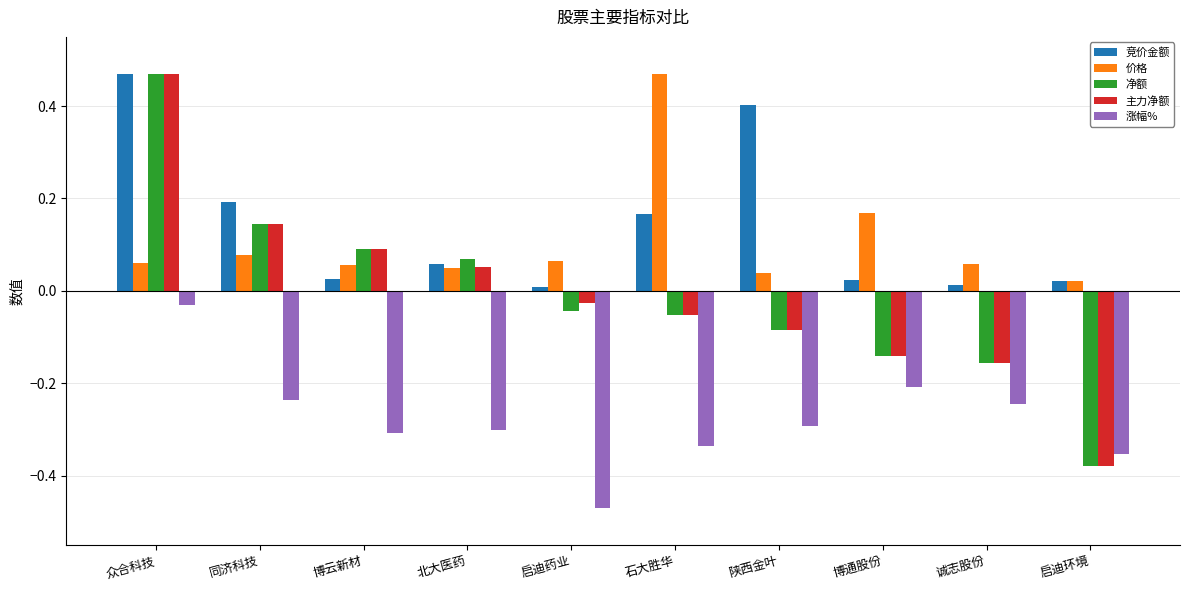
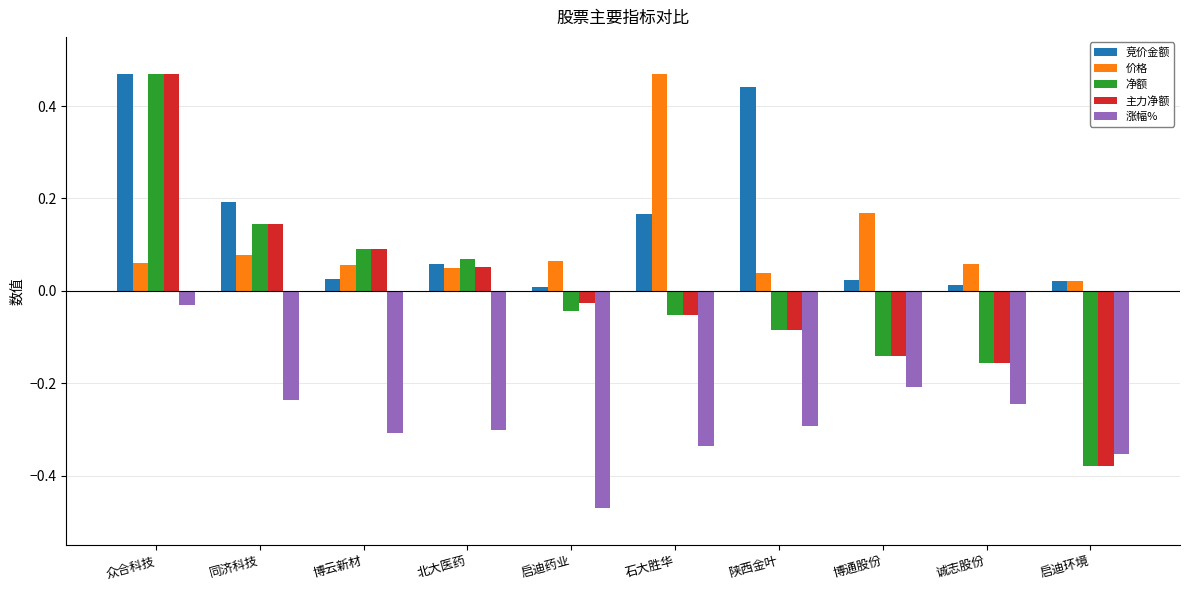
竞价金额, 陕西金叶: 0.40 -> 0.44
